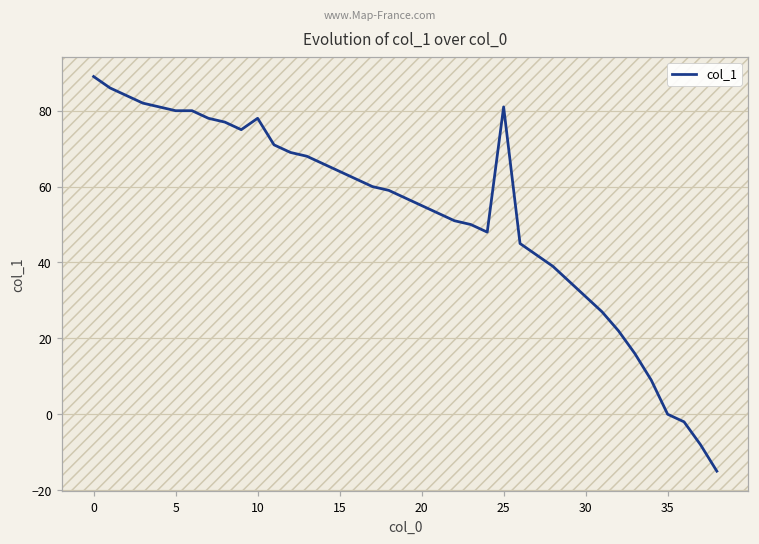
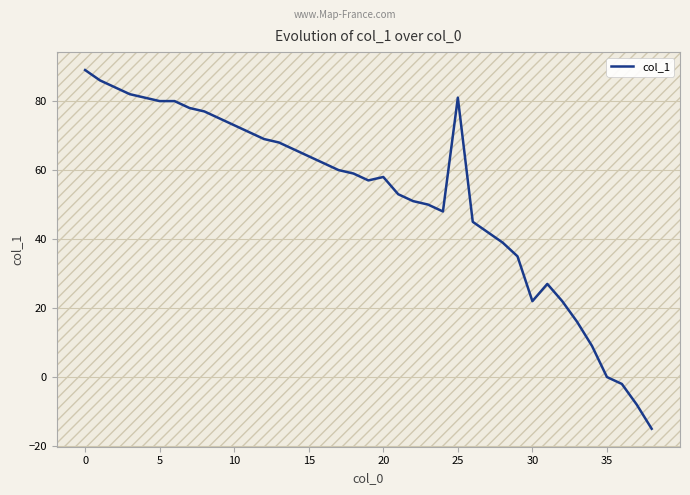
10: 78 -> 73
20: 55 -> 58
30: 31 -> 22
